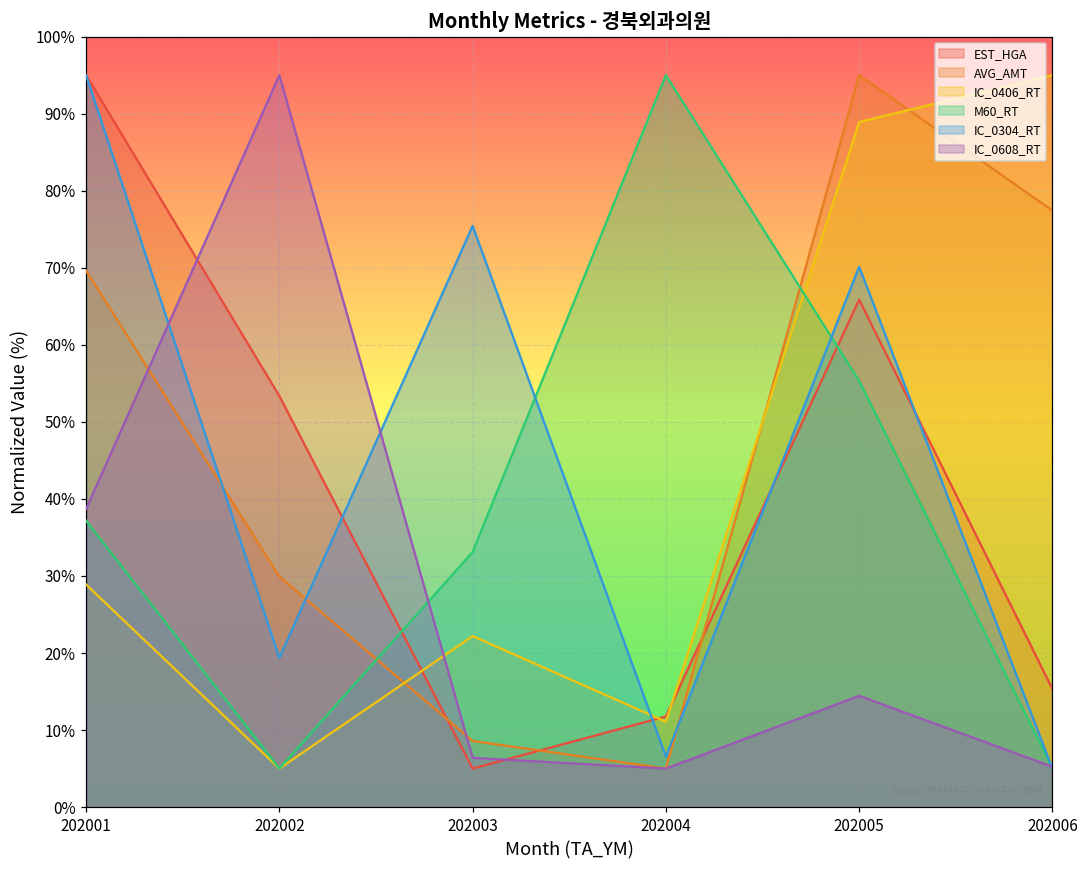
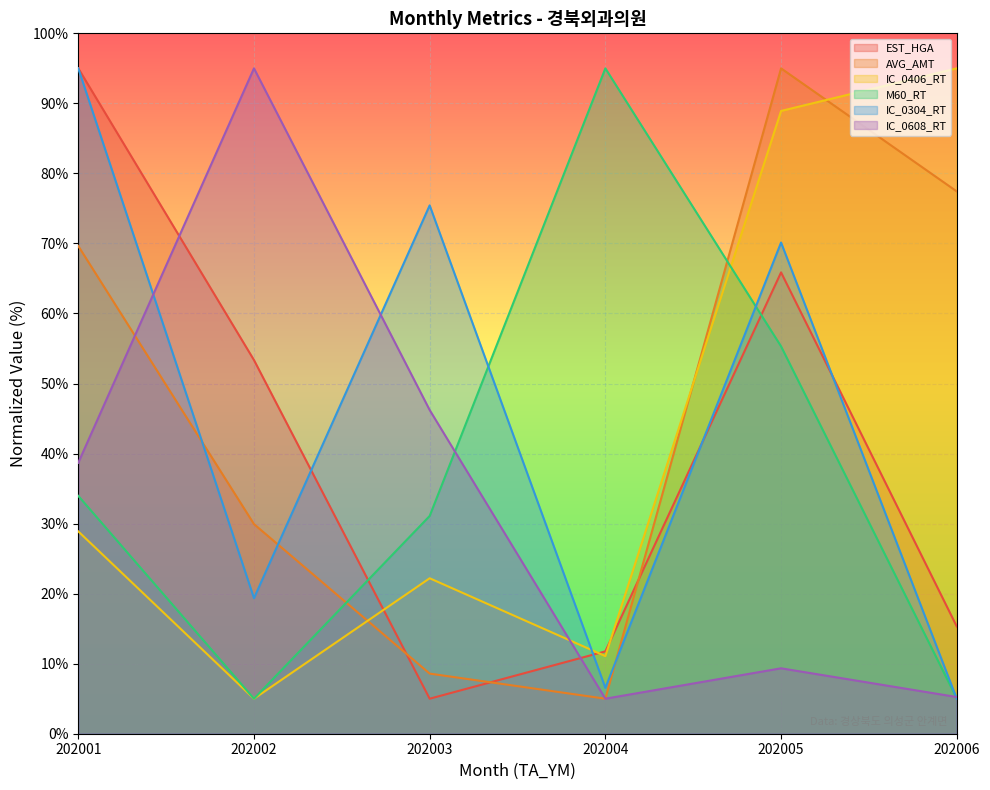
M60_RT, 202001: 37% -> 34%
M60_RT, 202003: 33% -> 31%
IC_0608_RT, 202003: 6% -> 46%
IC_0608_RT, 202005: 14% -> 9%
